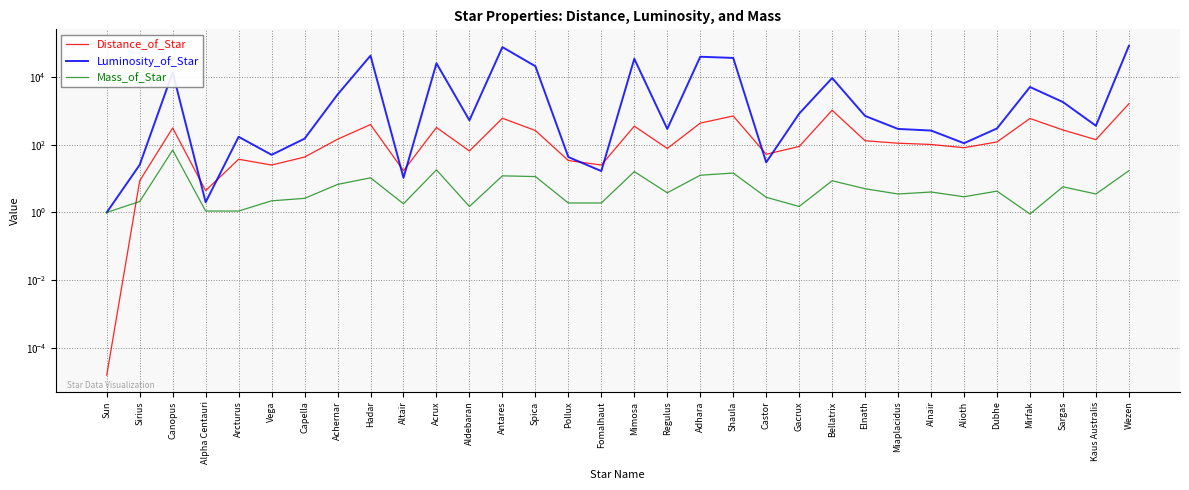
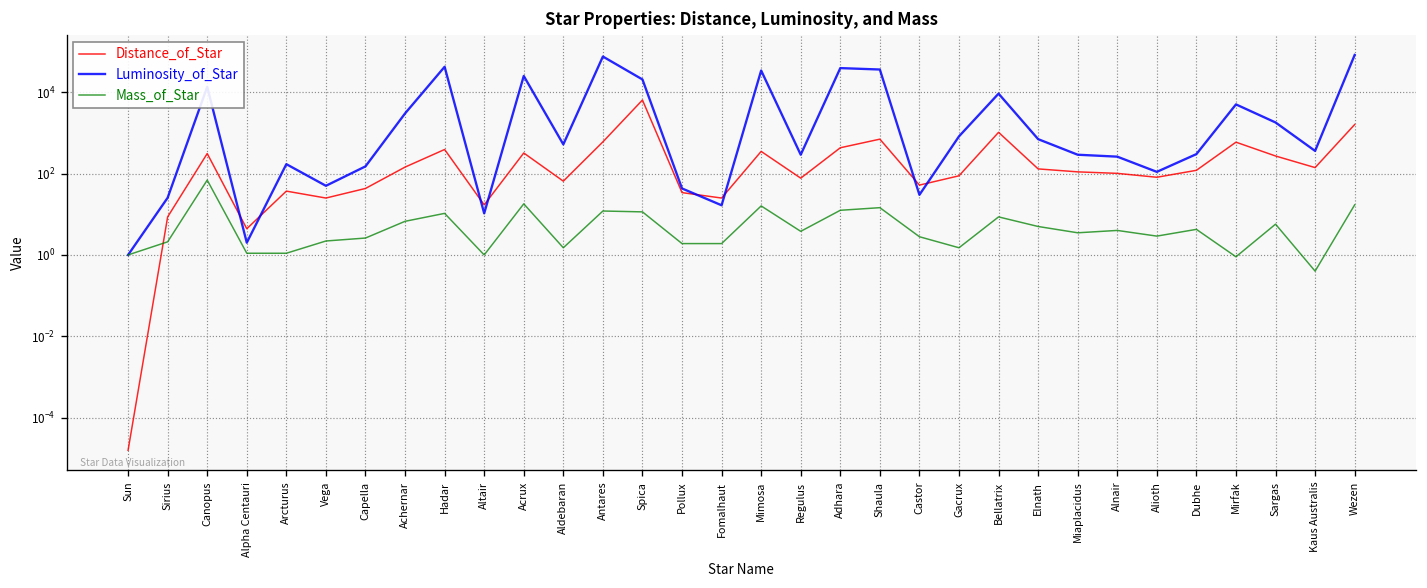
Mass_of_Star, Altair: 2 -> 1.0
Distance_of_Star, Spica: 300 -> 6000
Mass_of_Star, Kaus Australis: 4 -> 0.4
